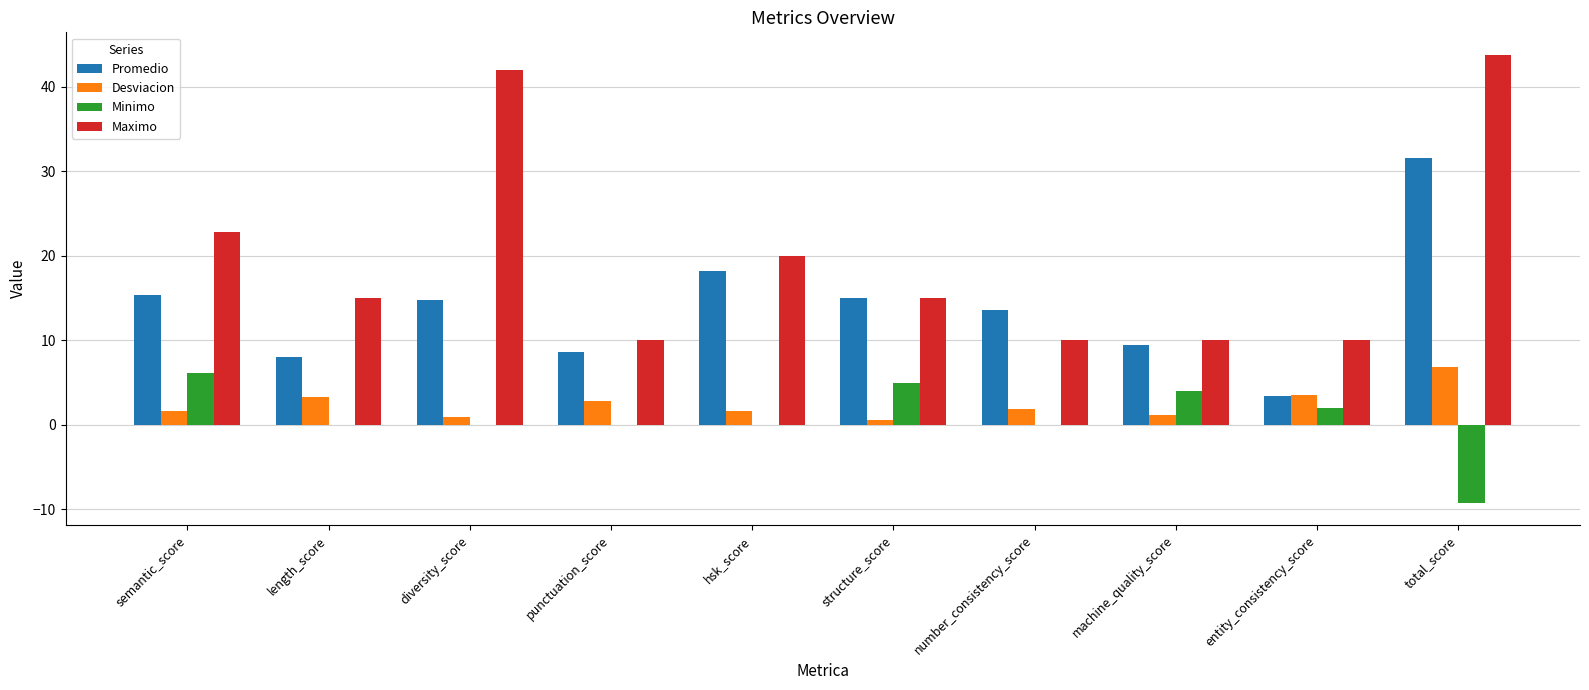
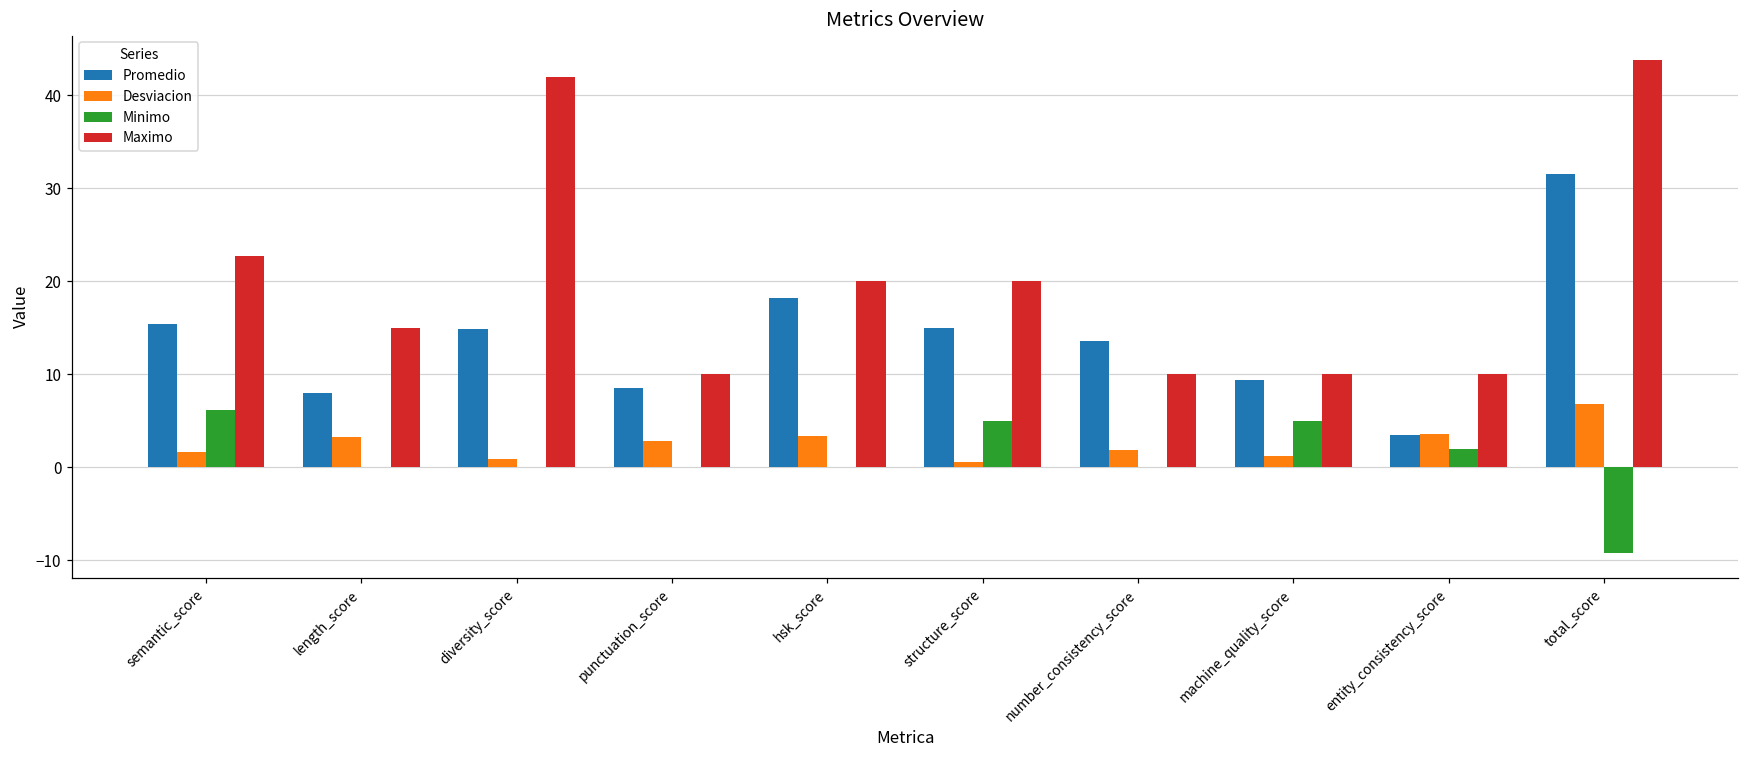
Desviacion, hsk_score: 2 -> 3
Maximo, structure_score: 15 -> 20
Minimo, machine_quality_score: 4 -> 5
